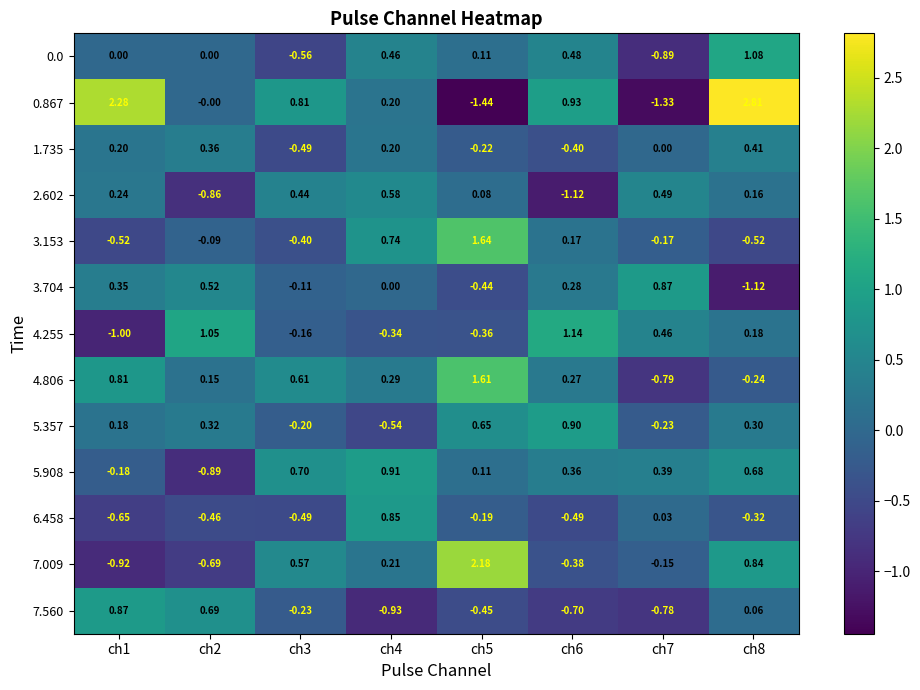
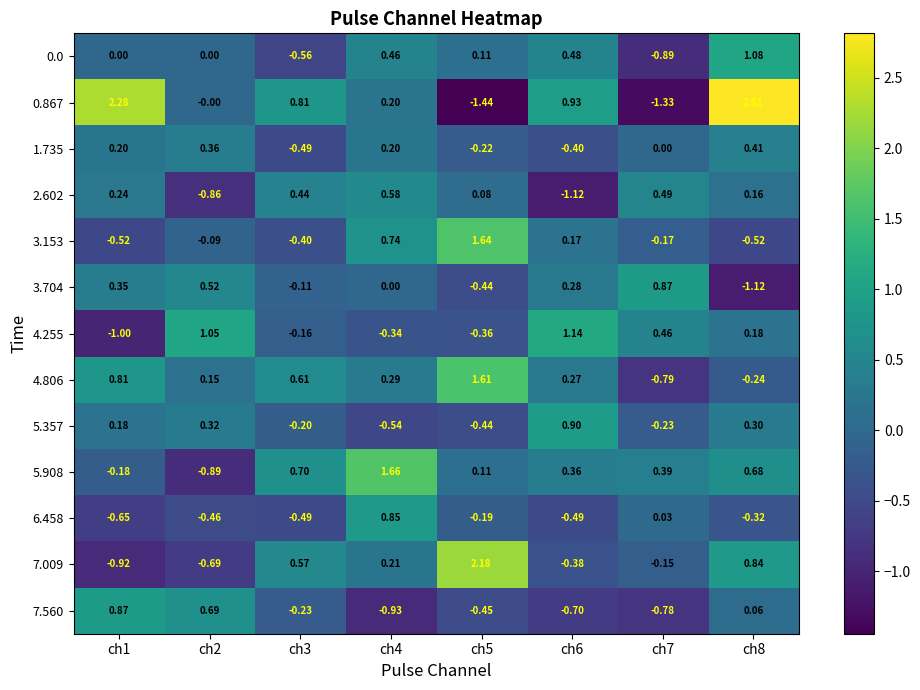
5.357, ch5: 0.65 -> -0.44
5.908, ch4: 0.91 -> 1.66
